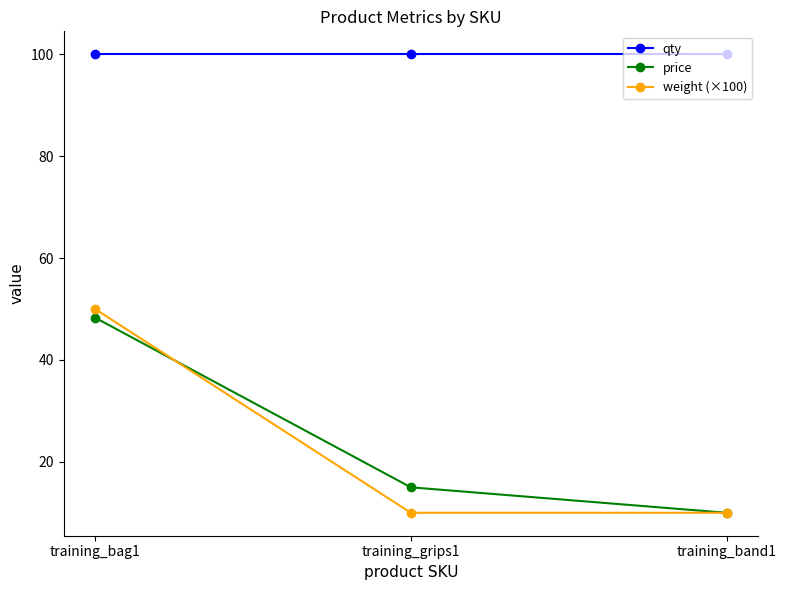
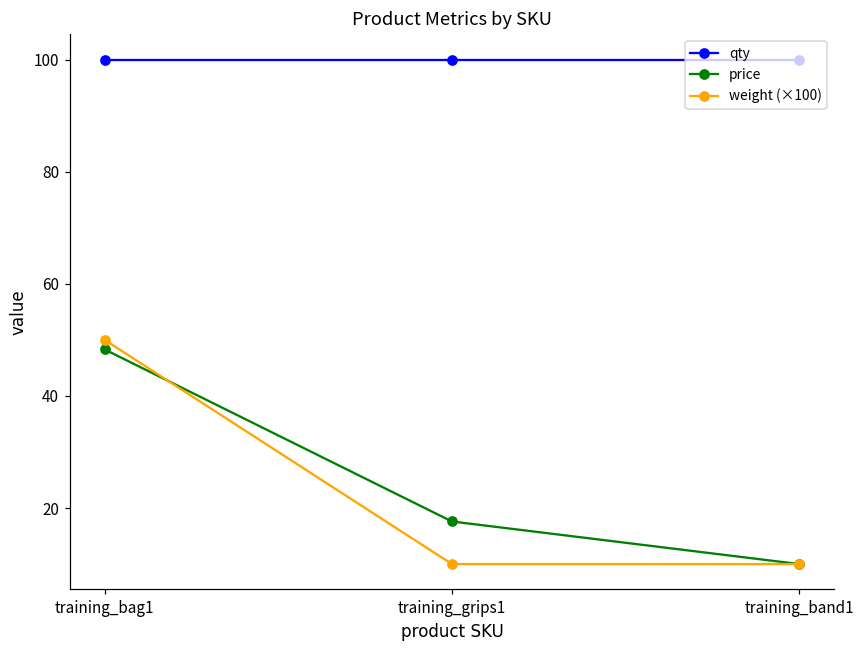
price, training_grips1: 15 -> 18
